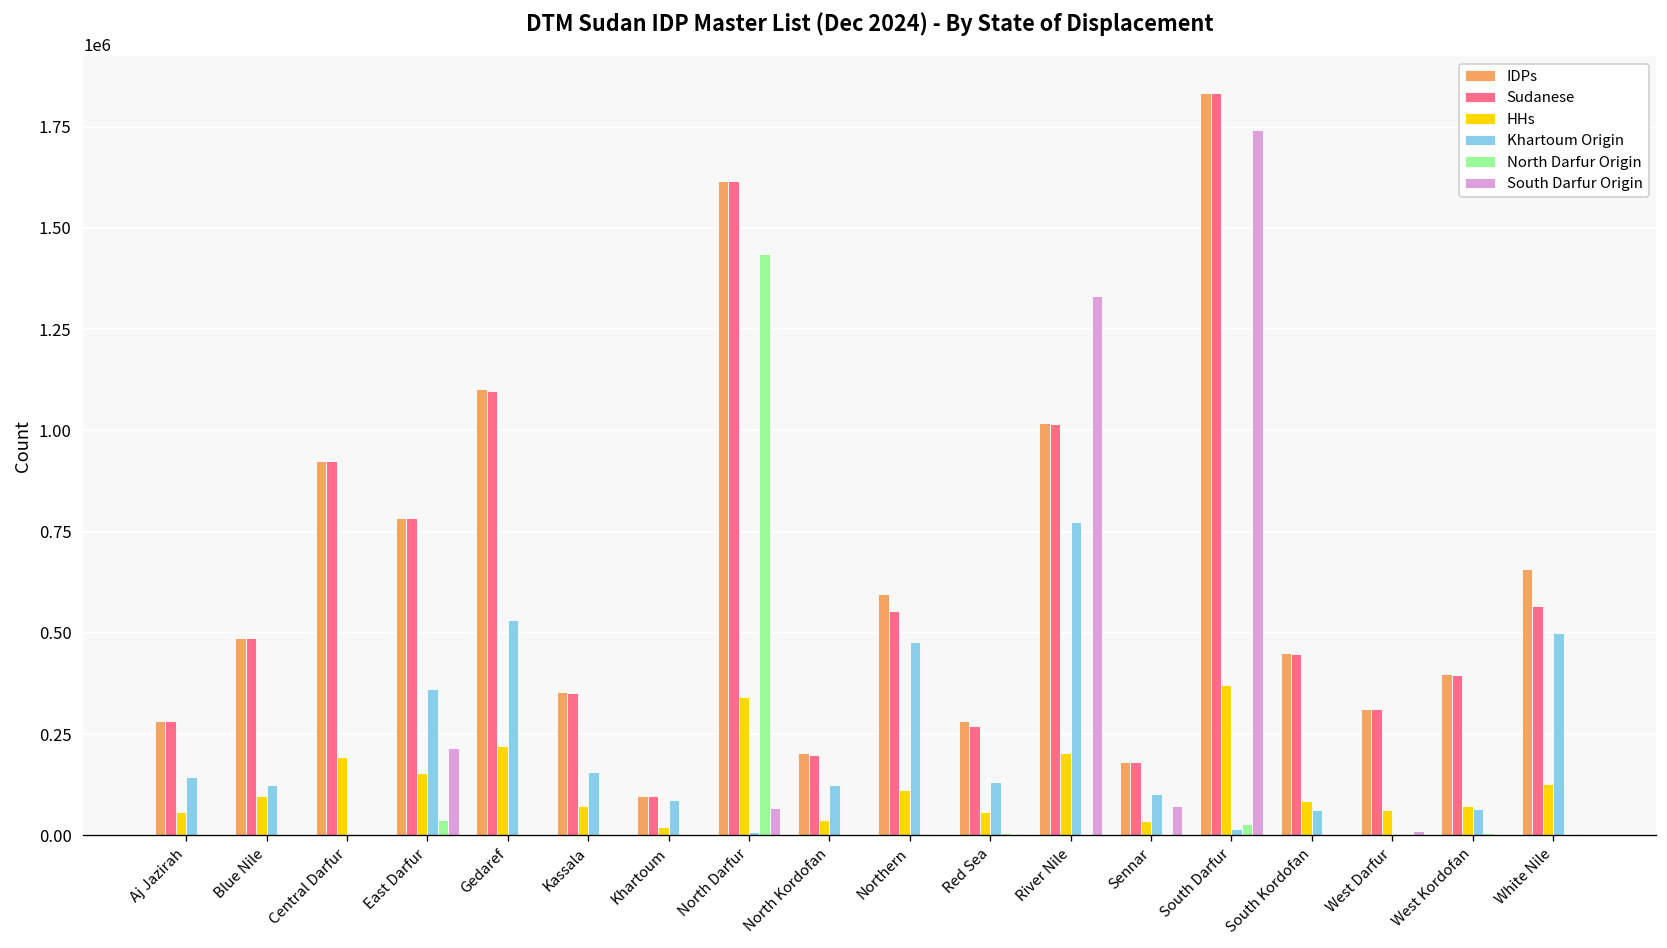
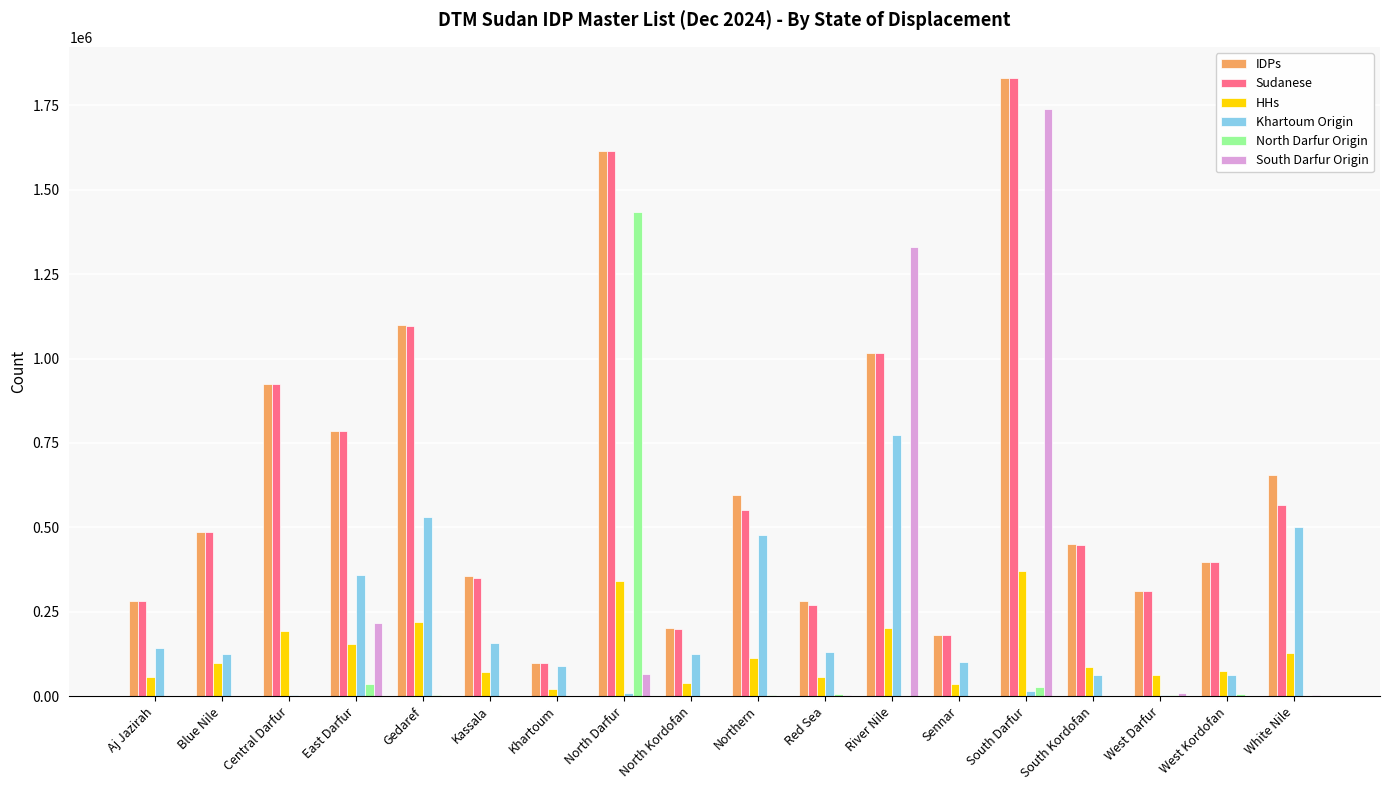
South Darfur Origin, Sennar: 70000 -> 0
